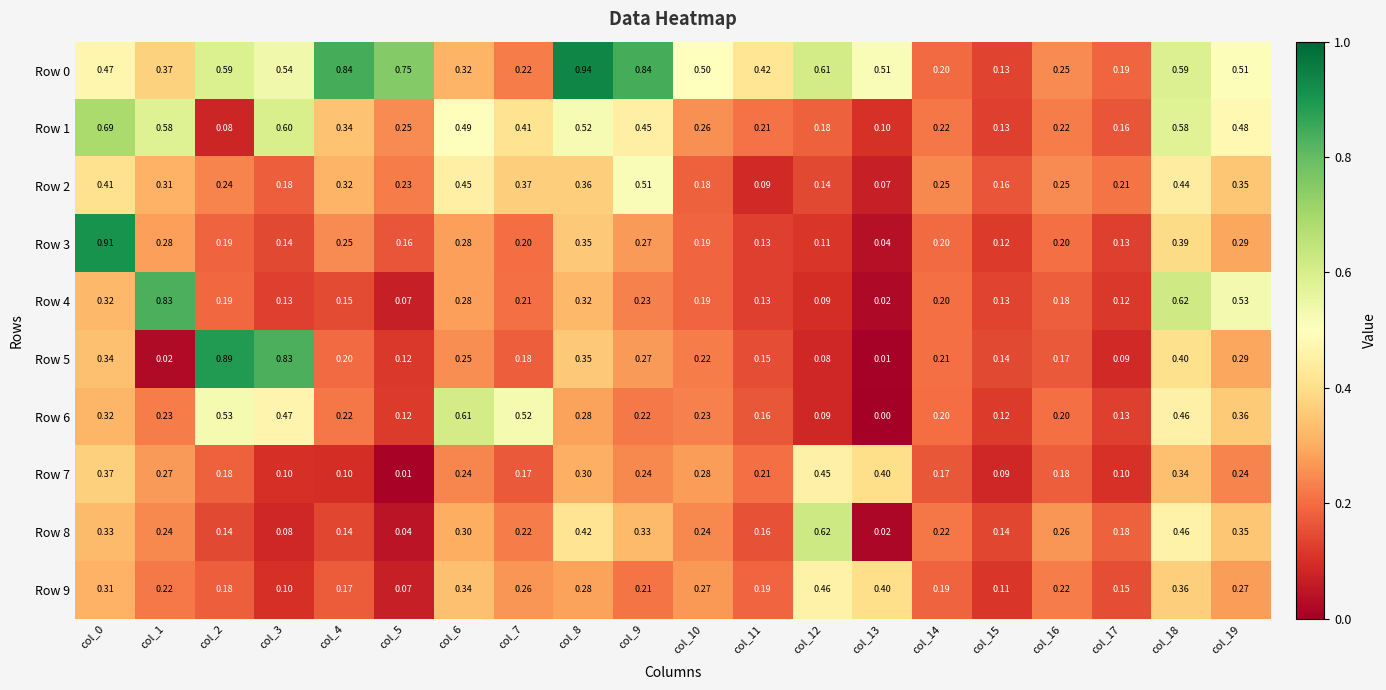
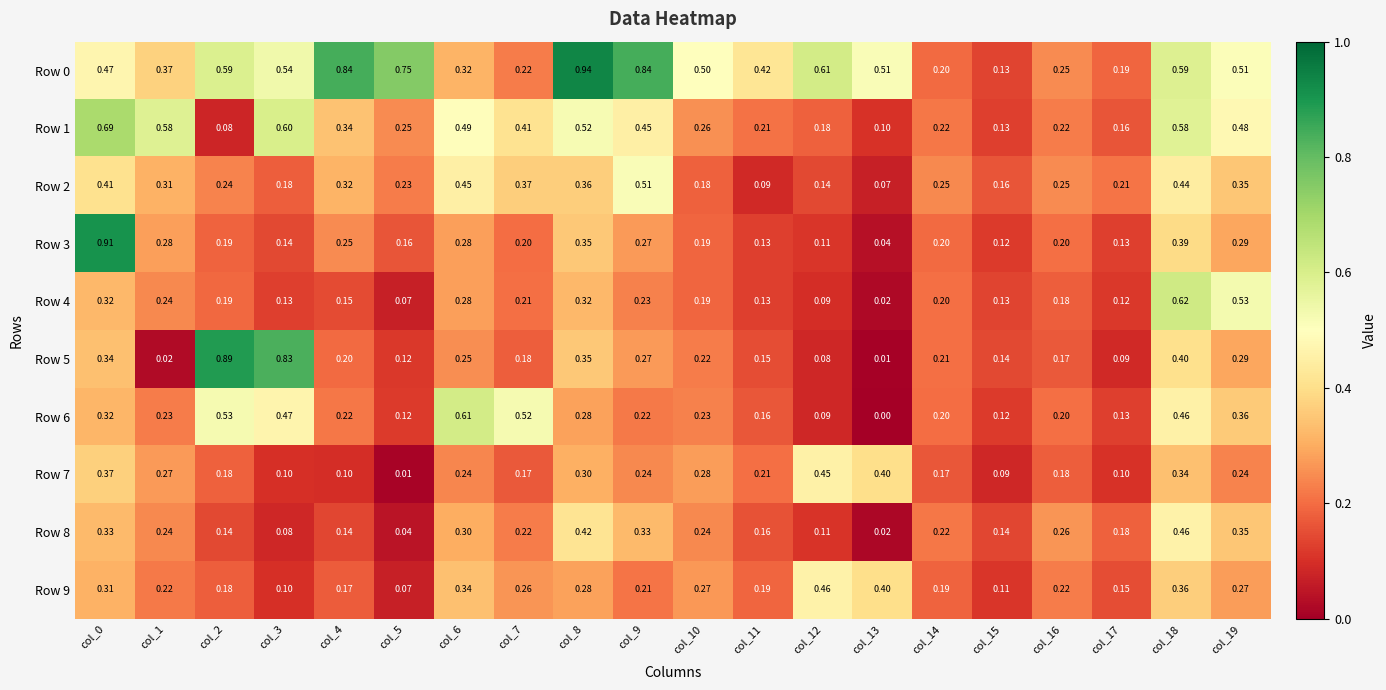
Row 4, col_1: 0.83 -> 0.24
Row 8, col_12: 0.62 -> 0.11
